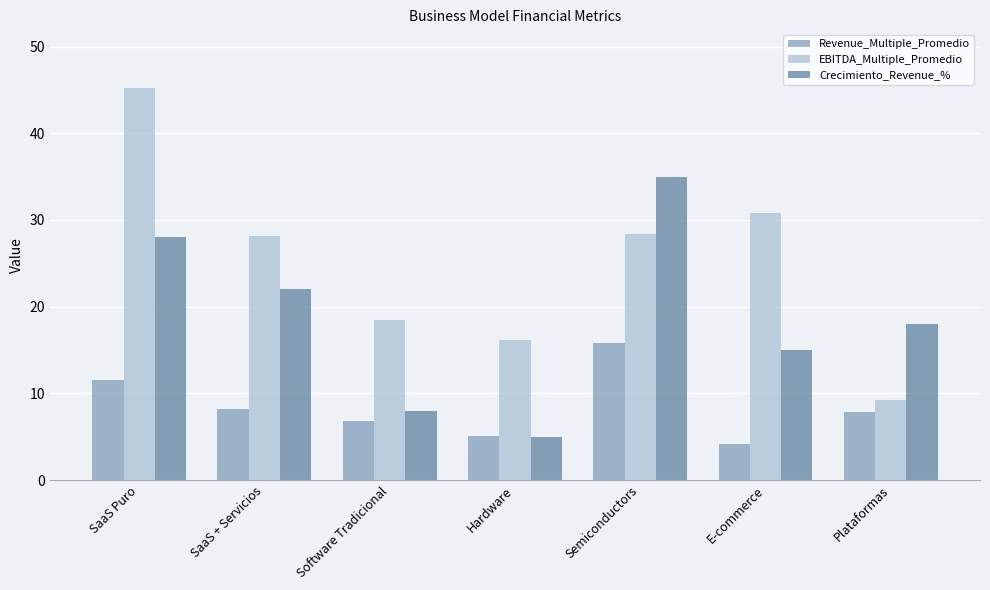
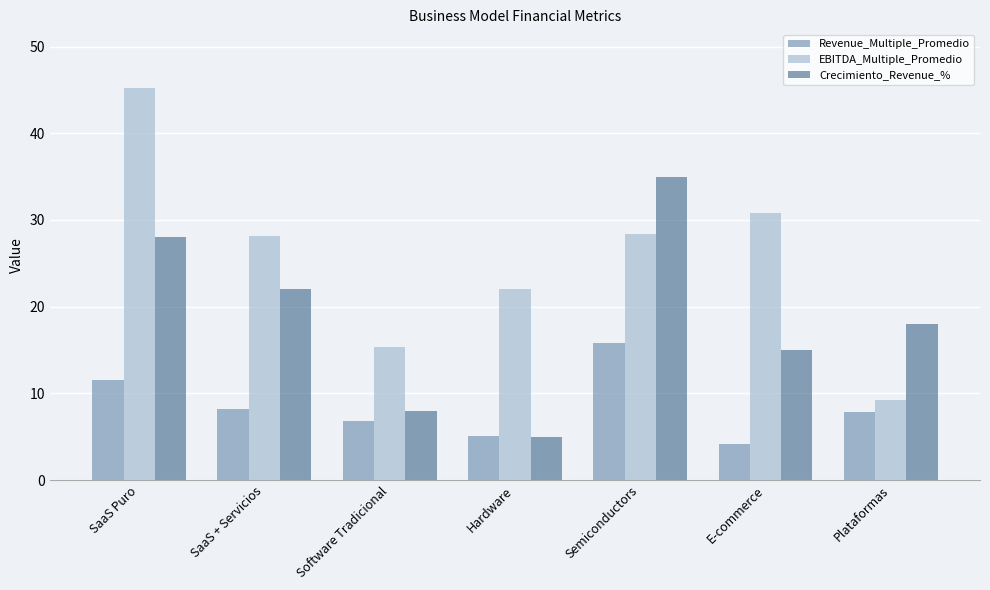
EBITDA_Multiple_Promedio, Software Tradicional: 19 -> 15
EBITDA_Multiple_Promedio, Hardware: 16 -> 22
